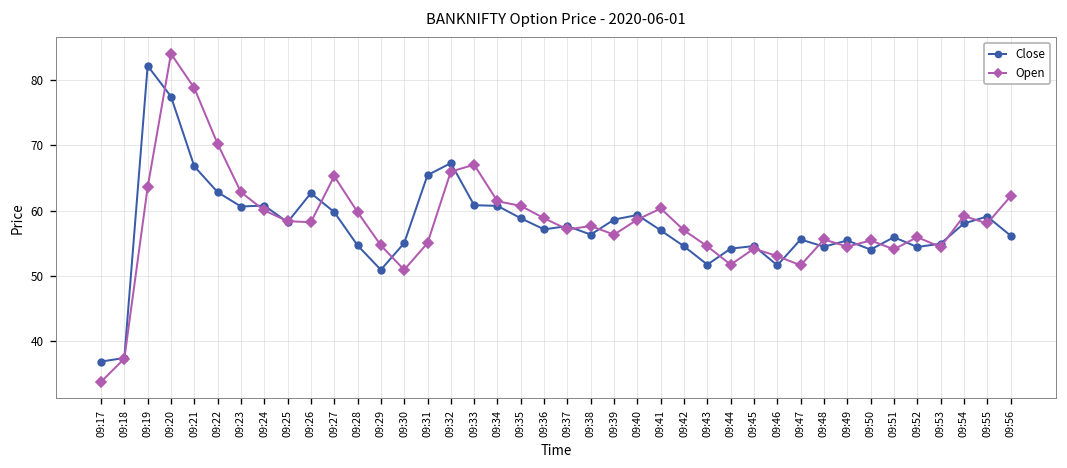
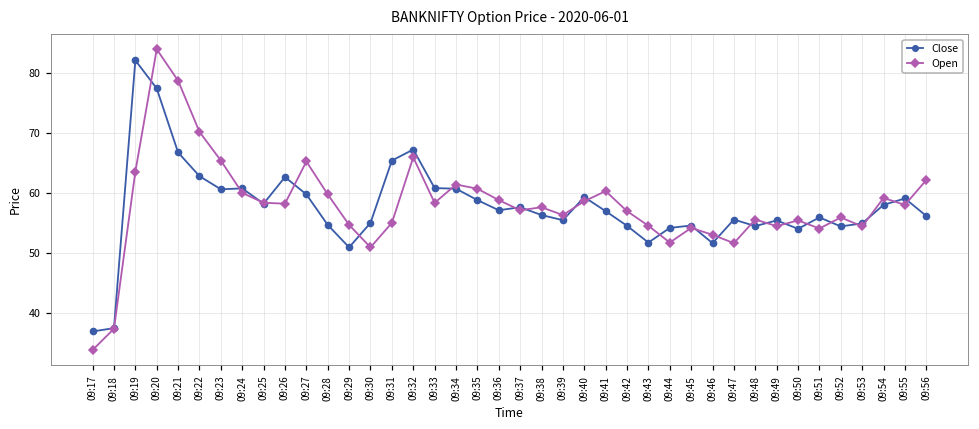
Open, 09:23: 63 -> 65
Open, 09:33: 67 -> 58
Close, 09:39: 59 -> 55
